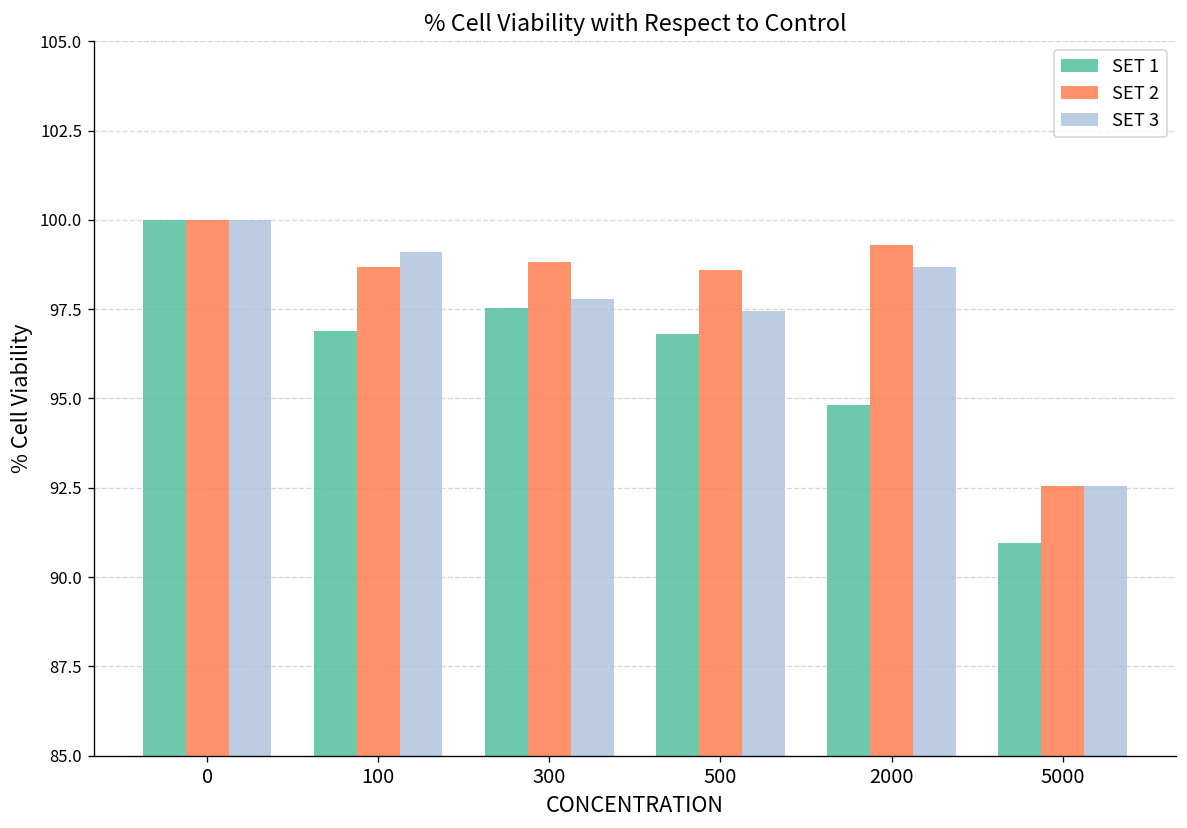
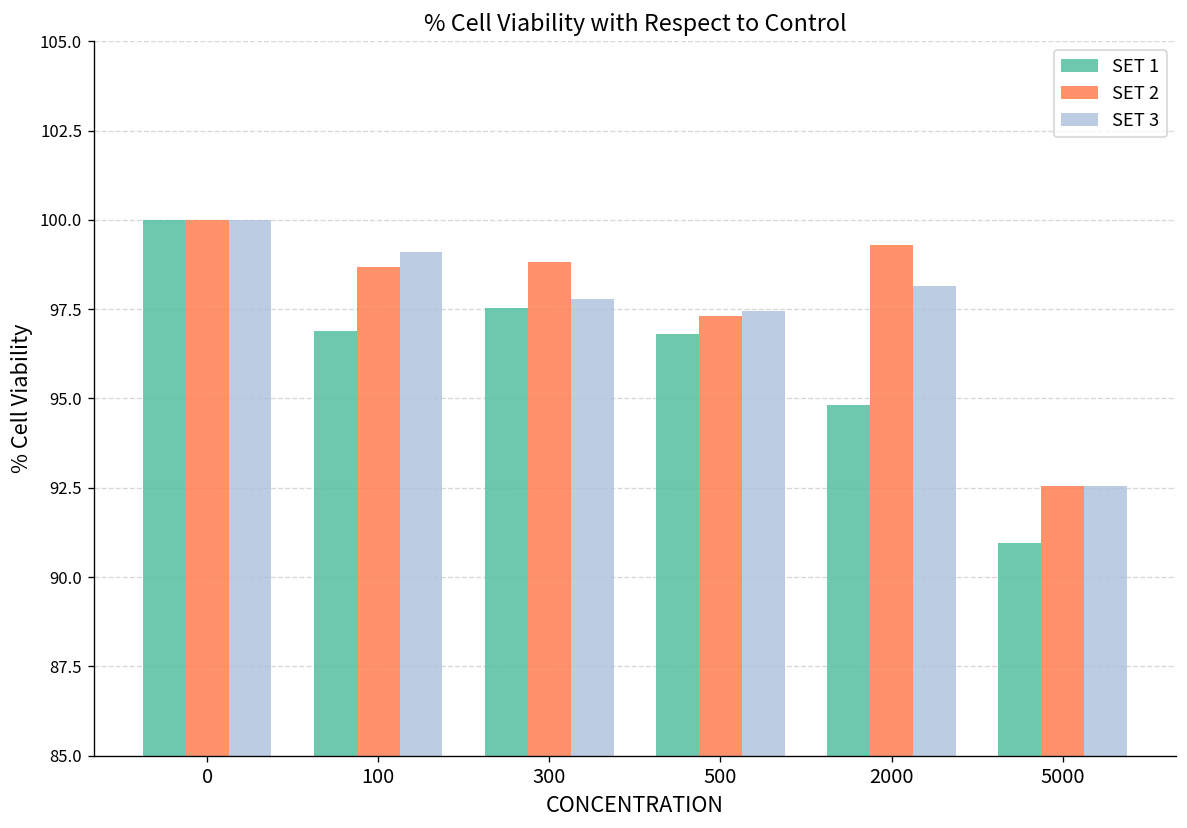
SET 2, 500: 98.6 -> 97.3
SET 3, 2000: 98.7 -> 98.1
